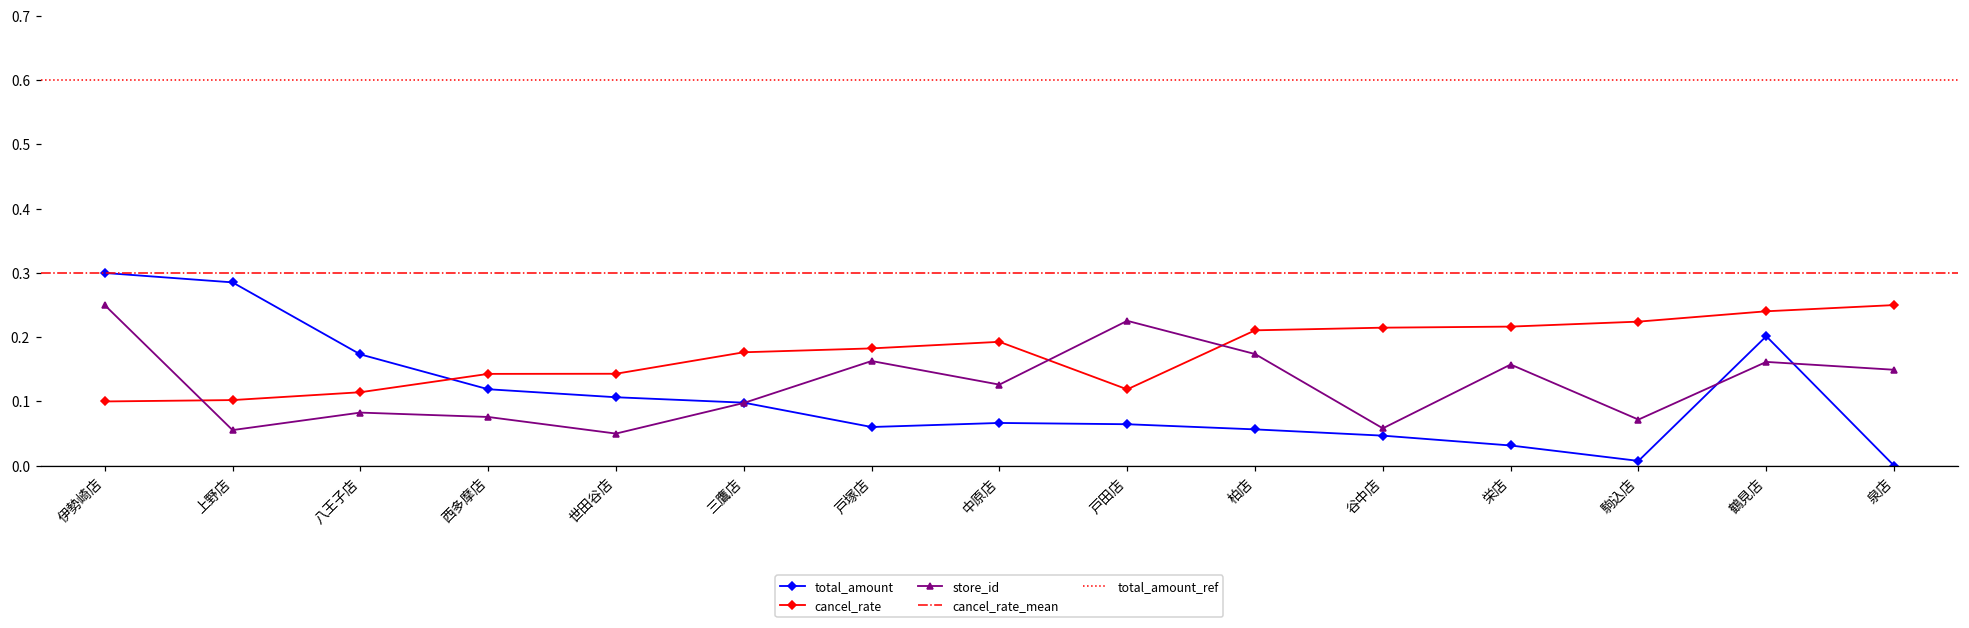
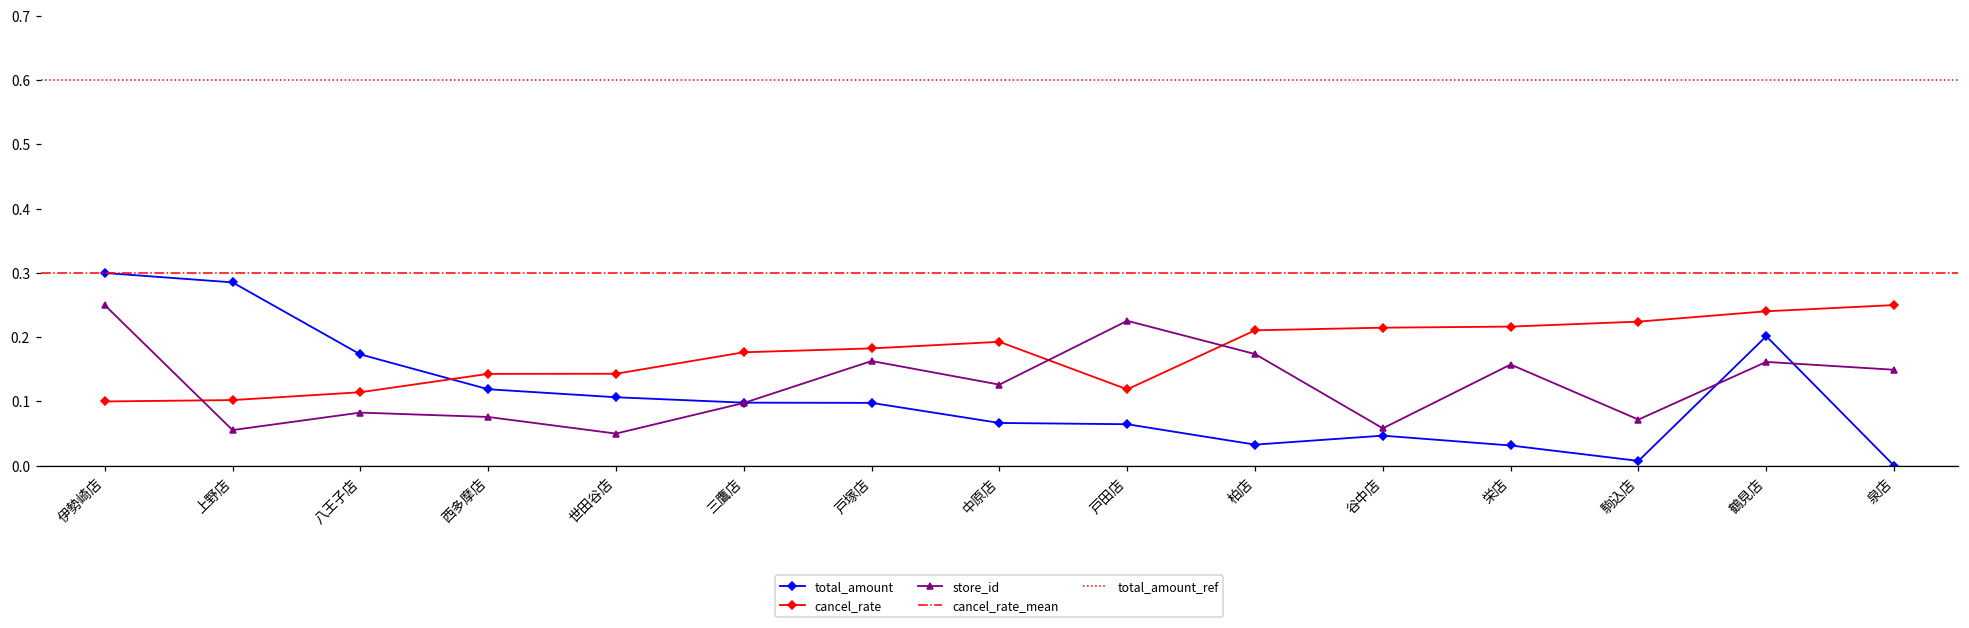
total_amount, 戸塚店: 0.06 -> 0.10
total_amount, 柏店: 0.06 -> 0.03
